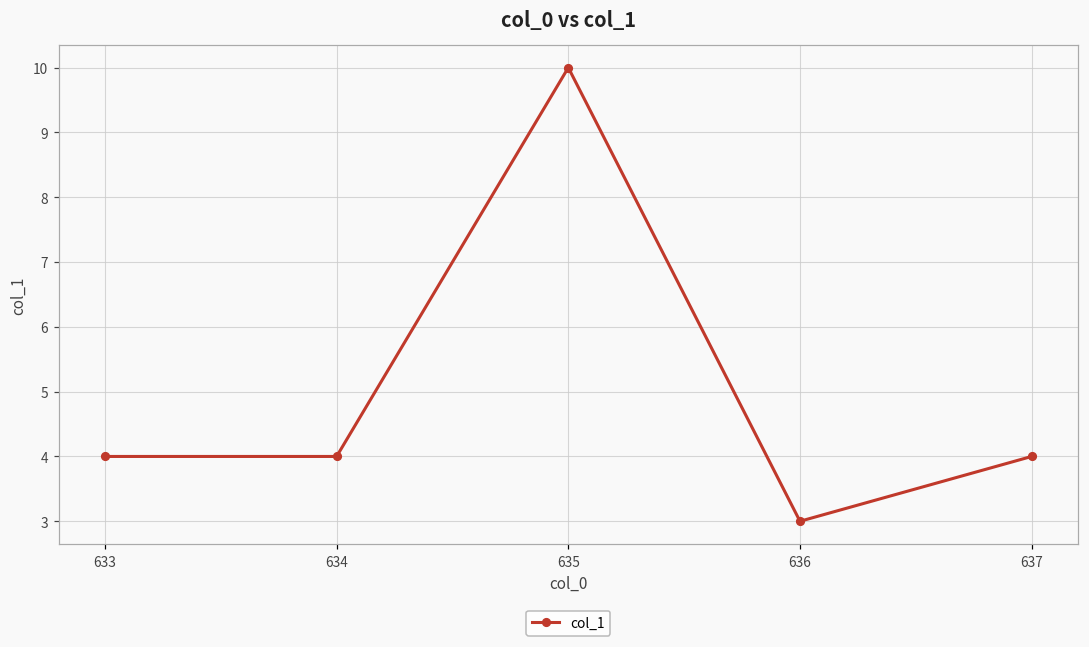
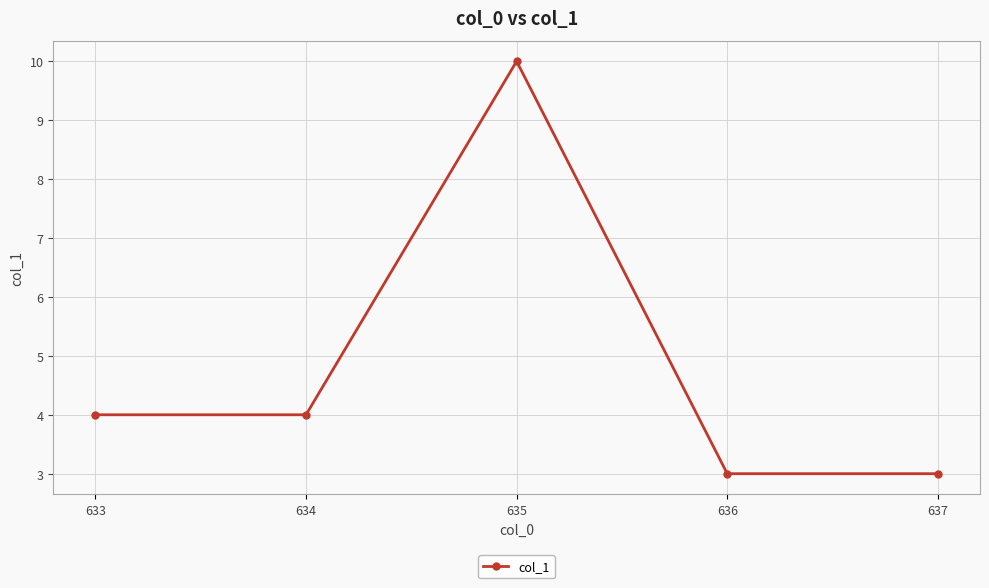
637: 4 -> 3
